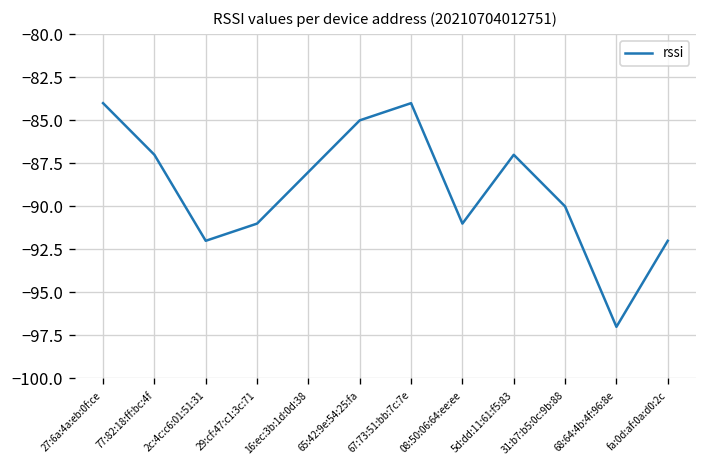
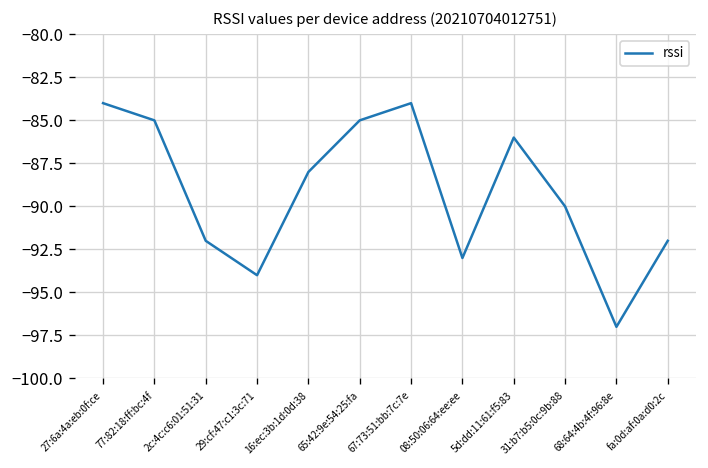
77:82:18:ff:bc:4f: -87 -> -85
29:cf:47:c1:3c:71: -91 -> -94
08:50:06:64:ee:ee: -91 -> -93
5d:dd:11:61:f5:83: -87 -> -86
